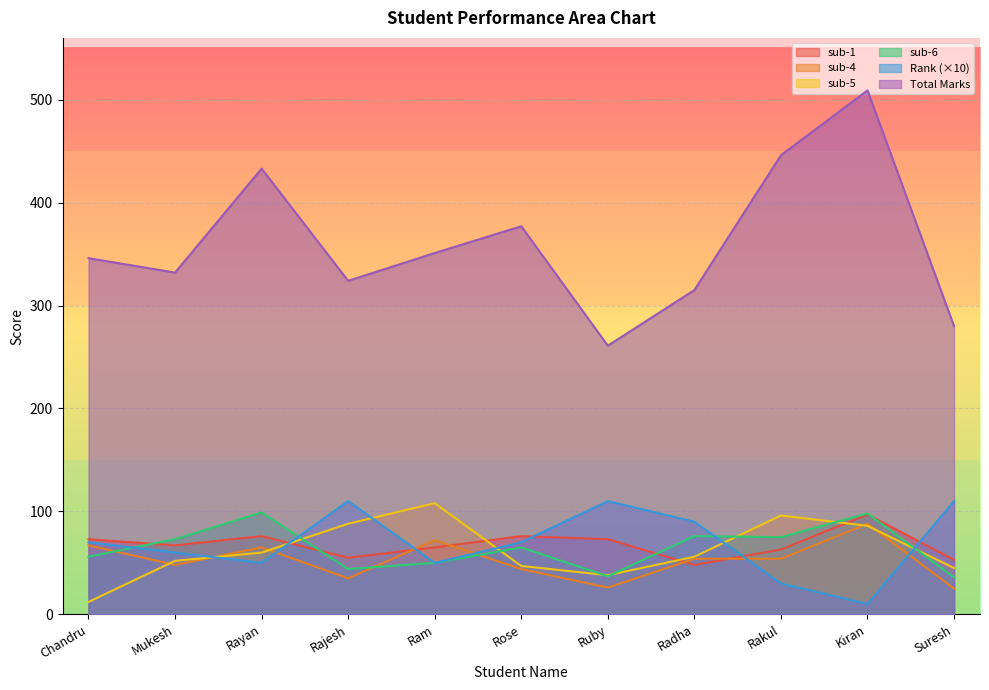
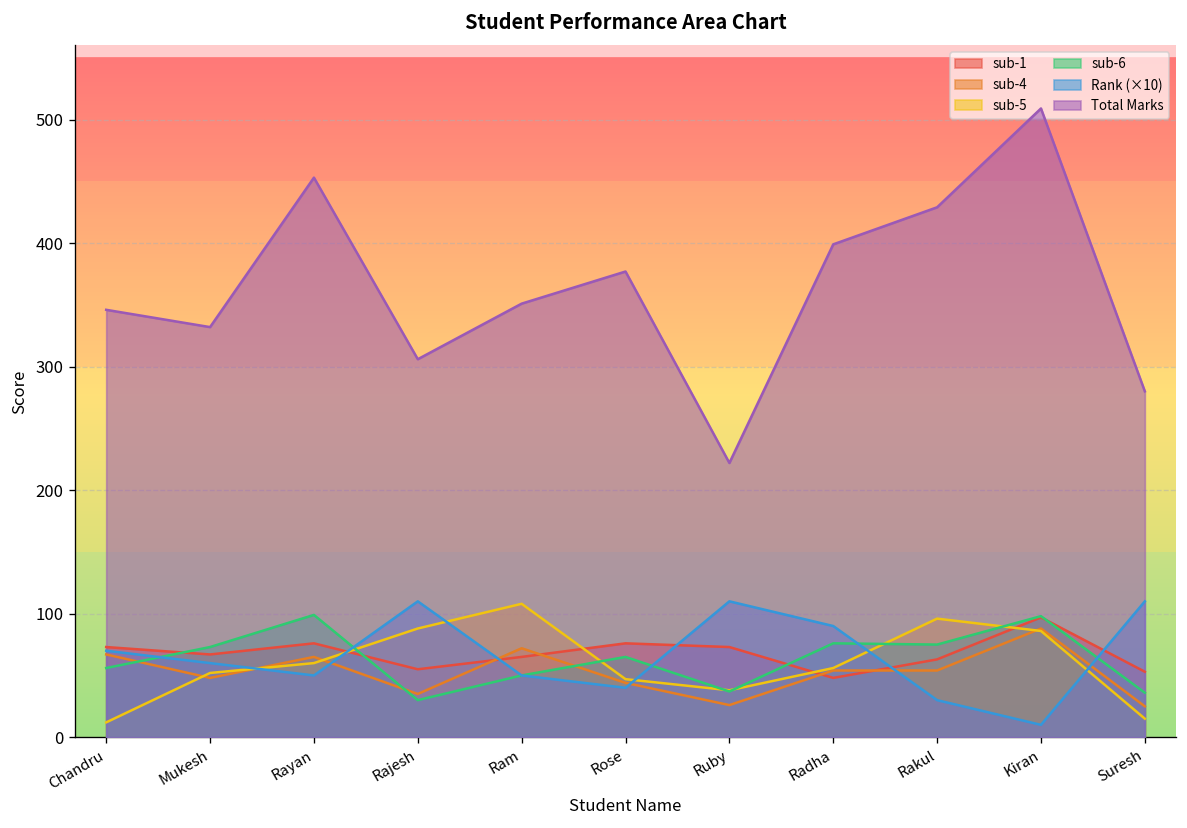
Total Marks, Rayan: 433 -> 453
sub-6, Rajesh: 44 -> 30
Total Marks, Rajesh: 324 -> 306
Rank (×10), Rose: 70 -> 40
Total Marks, Ruby: 261 -> 222
Total Marks, Radha: 315 -> 399
Total Marks, Rakul: 446 -> 429
sub-5, Suresh: 45 -> 15
